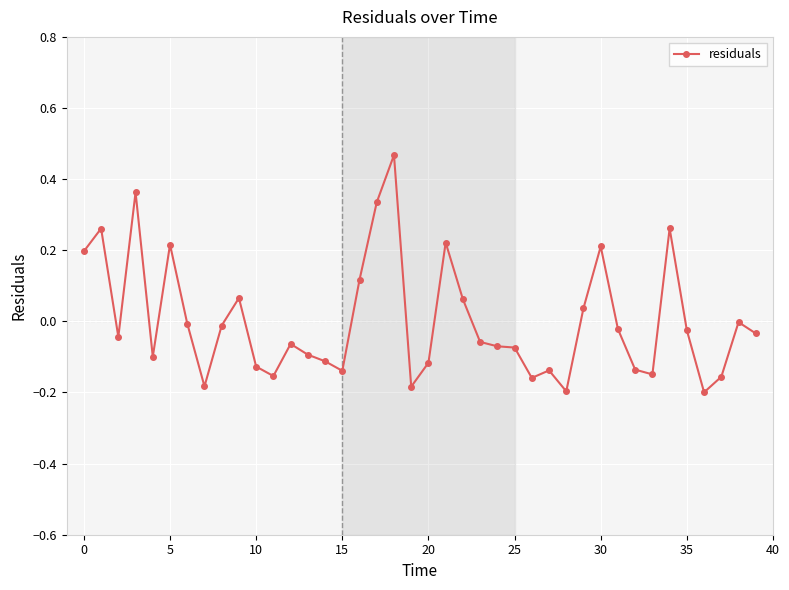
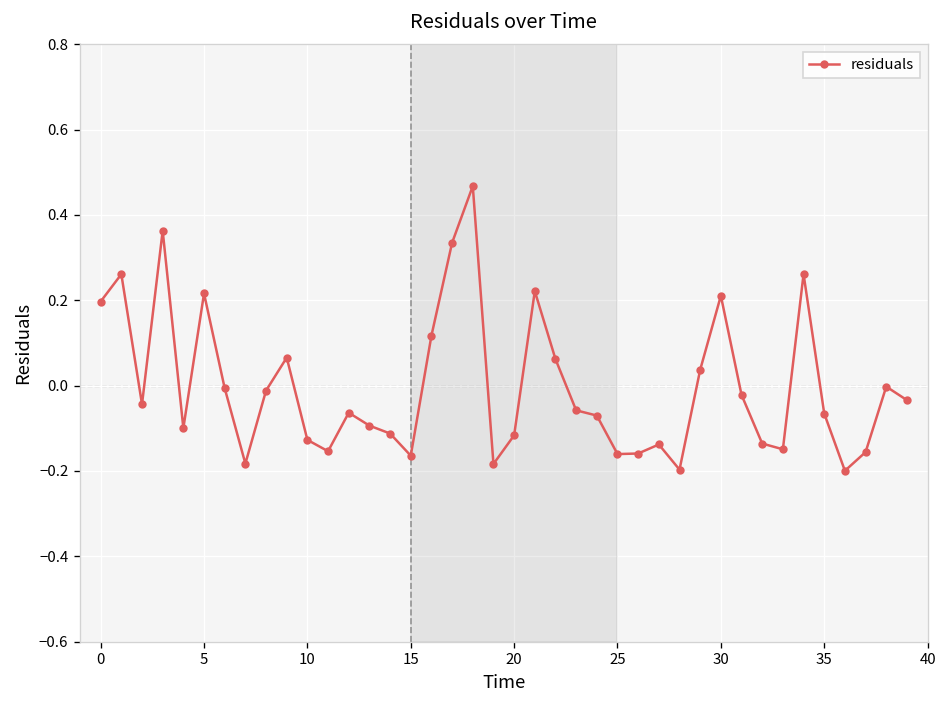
15: -0.14 -> -0.16
25: -0.07 -> -0.16
35: -0.03 -> -0.07
